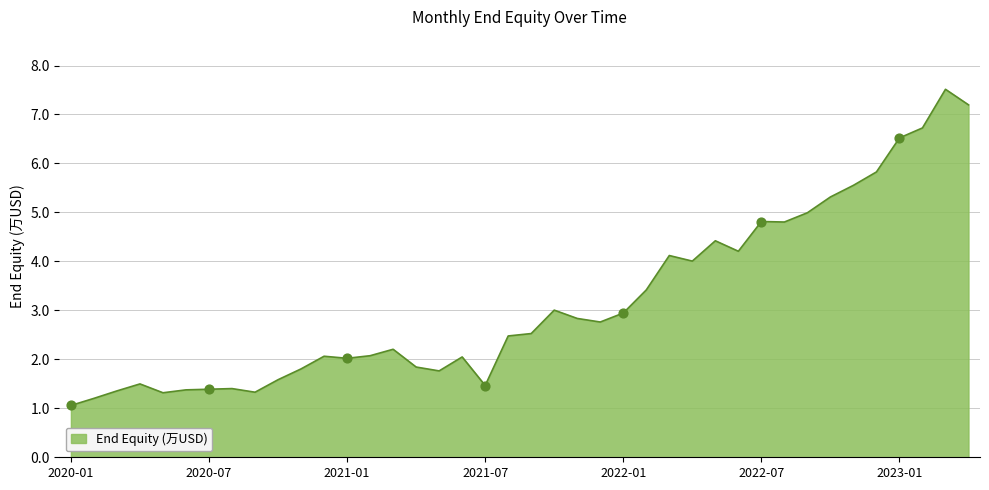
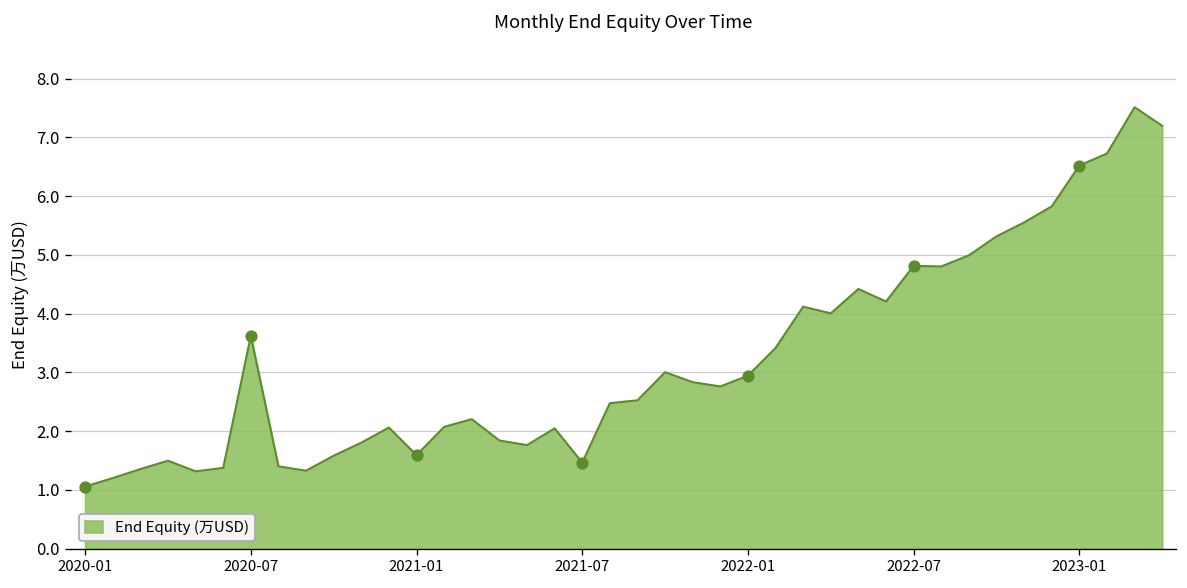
End Equity (万USD), 2020-07: 1.4 -> 3.6
End Equity (万USD), 2021-01: 2.0 -> 1.6
